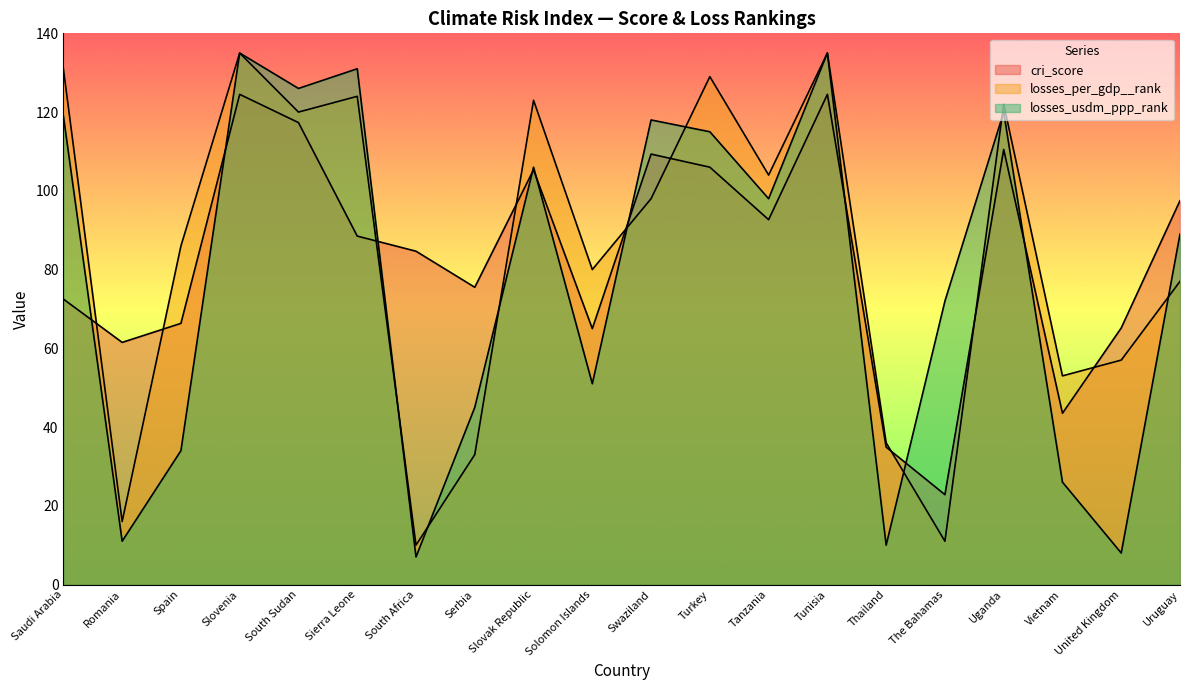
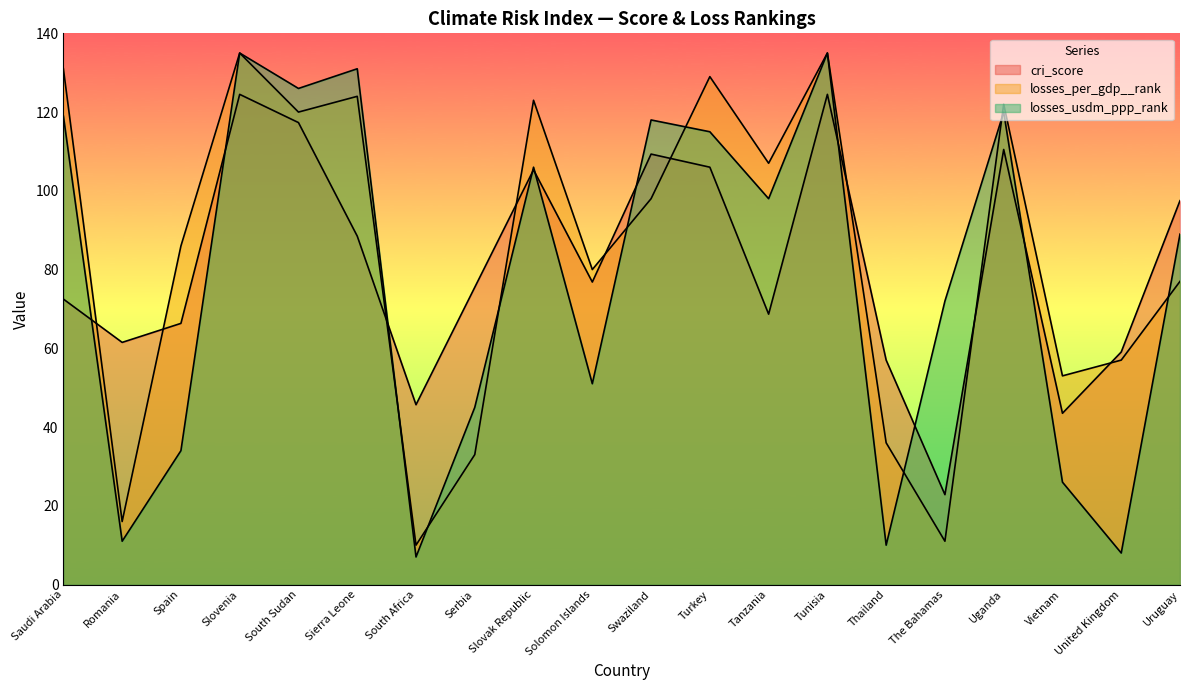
cri_score, South Africa: 85 -> 46
cri_score, Solomon Islands: 65 -> 77
cri_score, Tanzania: 93 -> 69
losses_per_gdp__rank, Tanzania: 104 -> 107
cri_score, Thailand: 35 -> 57
cri_score, United Kingdom: 65 -> 59
